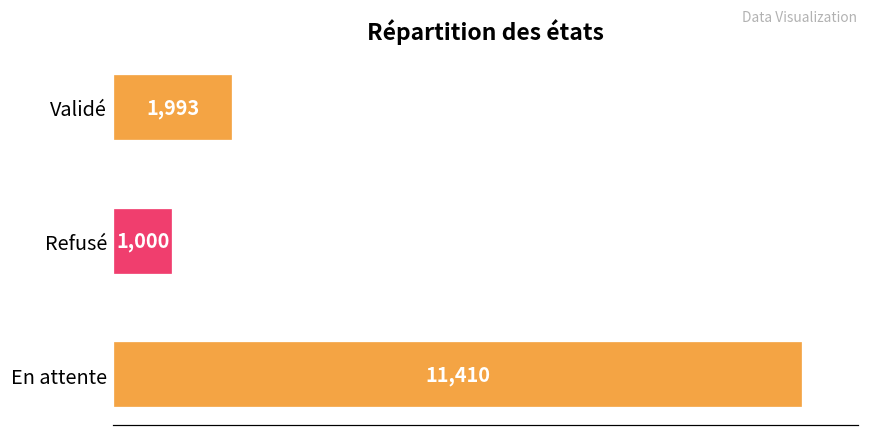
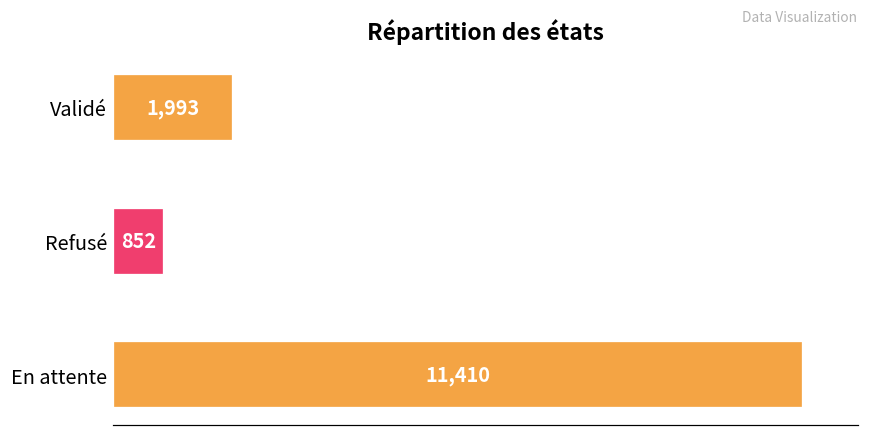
Refusé: 1,000 -> 852
